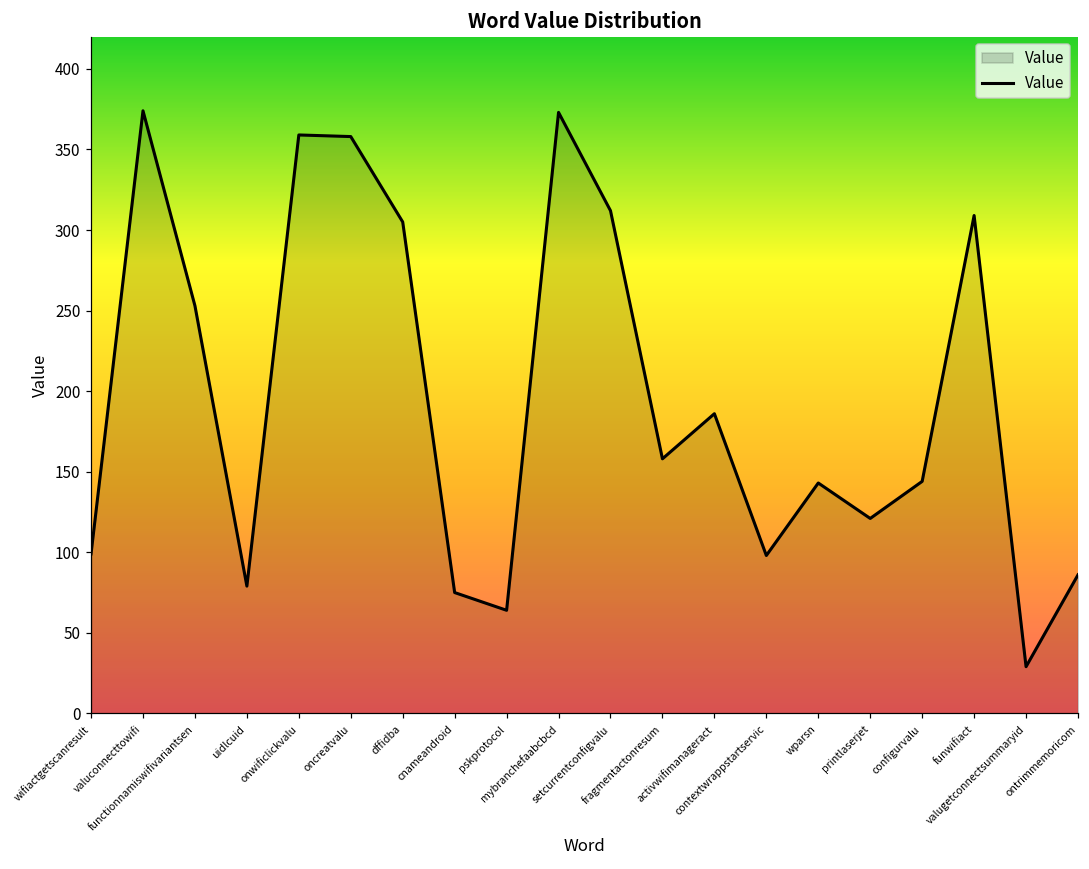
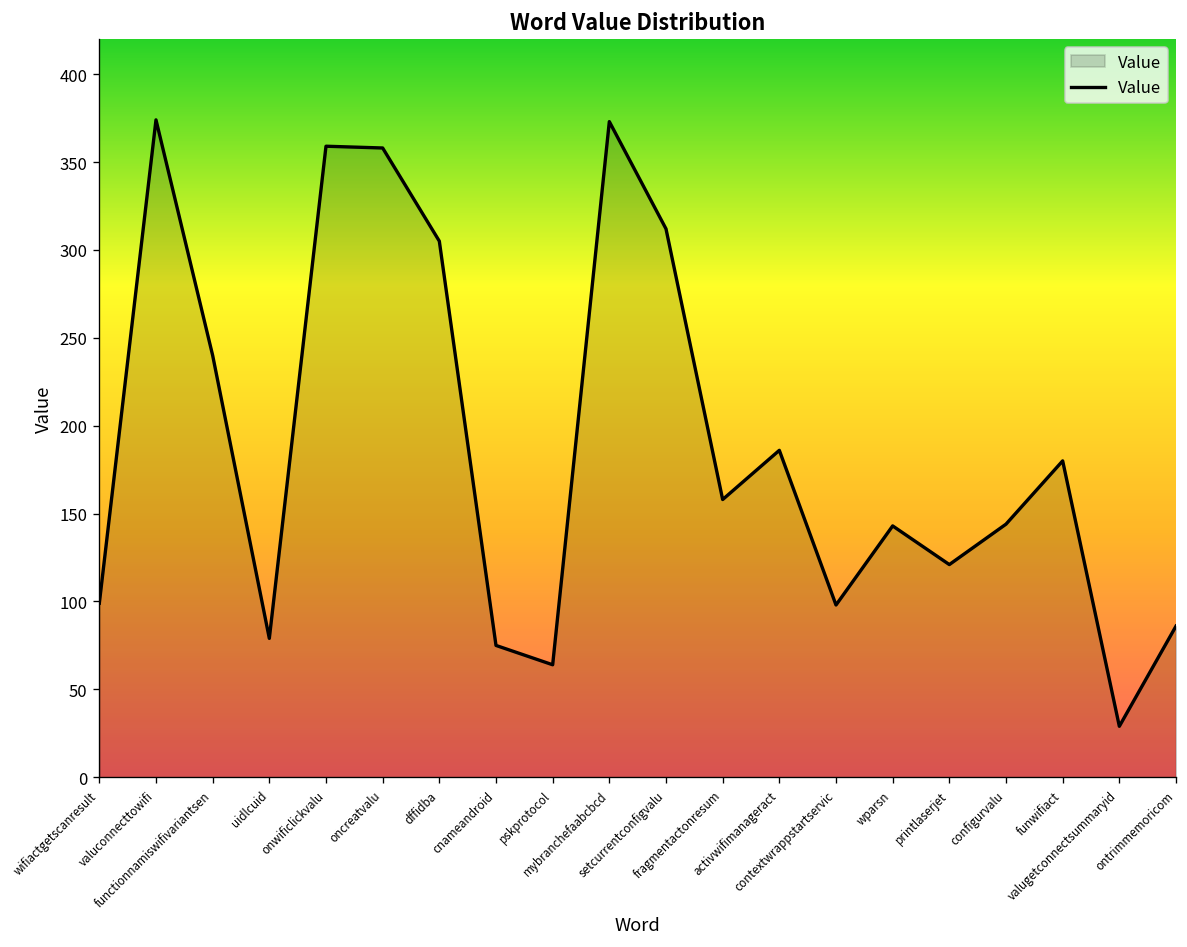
functionnamiswifivariantsen: 253 -> 240
funwifiact: 309 -> 180
